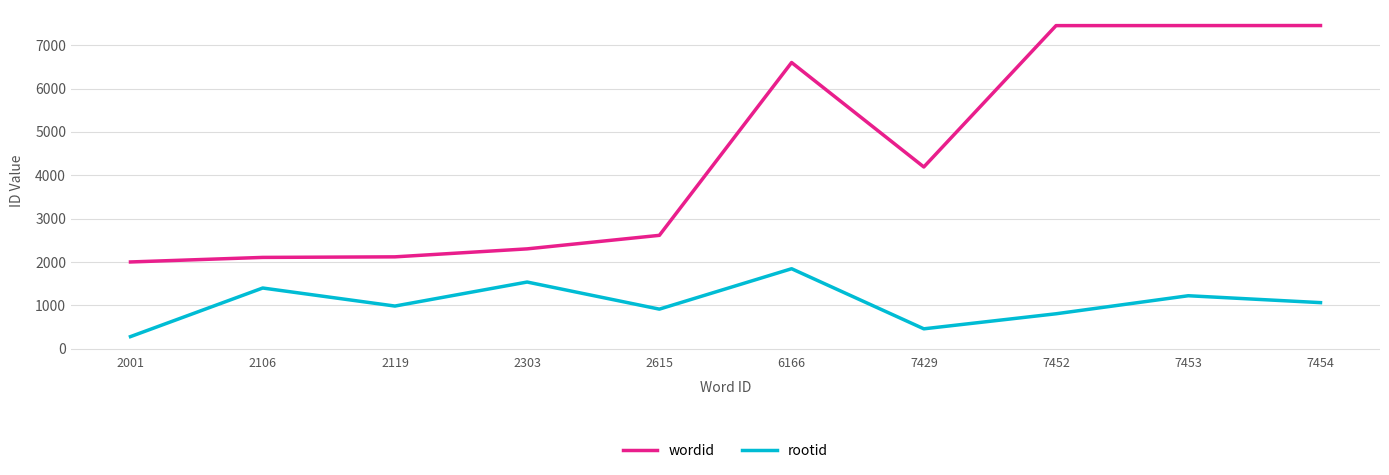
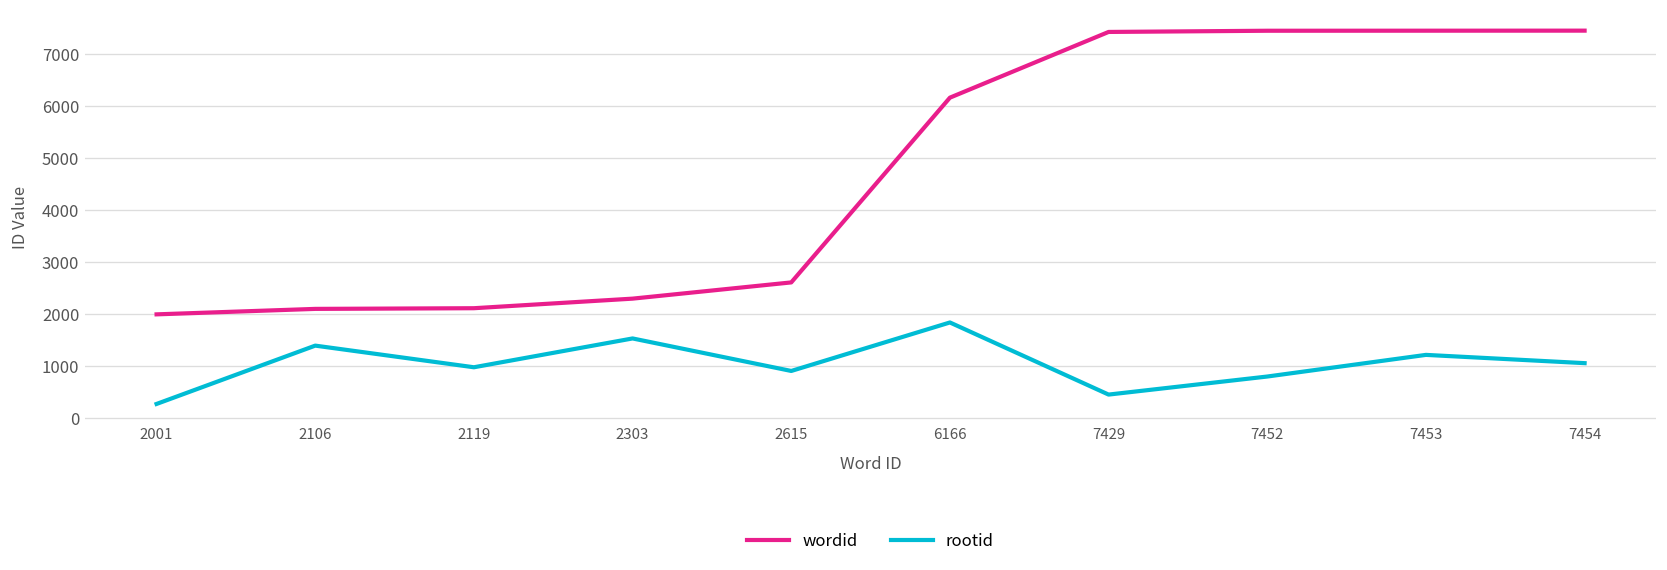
wordid, 6166: 6600 -> 6200
wordid, 7429: 4200 -> 7400
